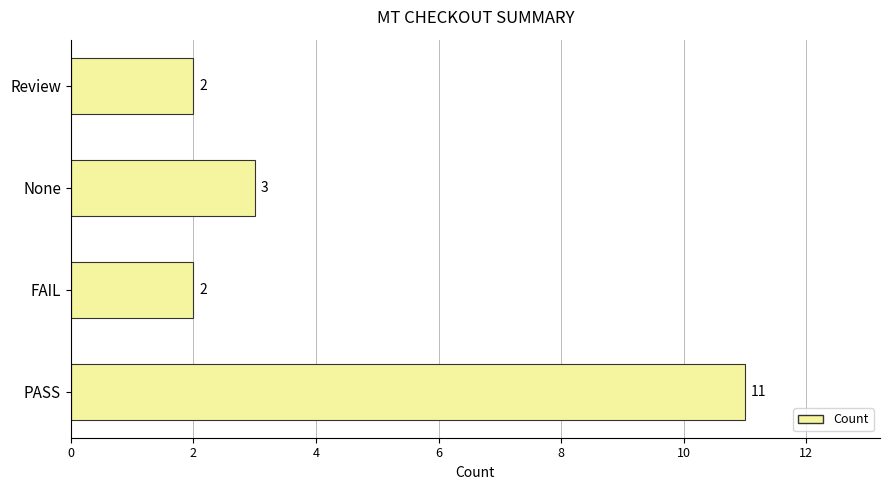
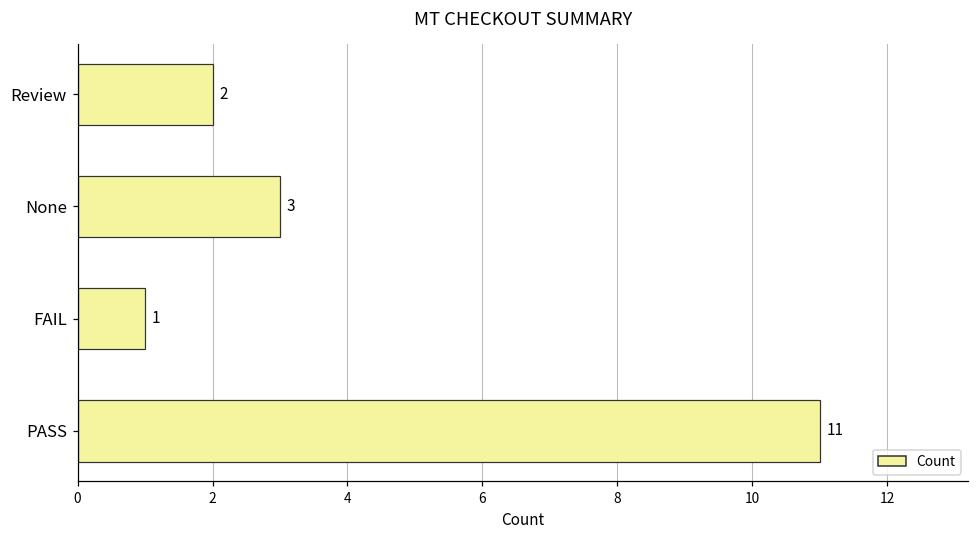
FAIL: 2 -> 1
